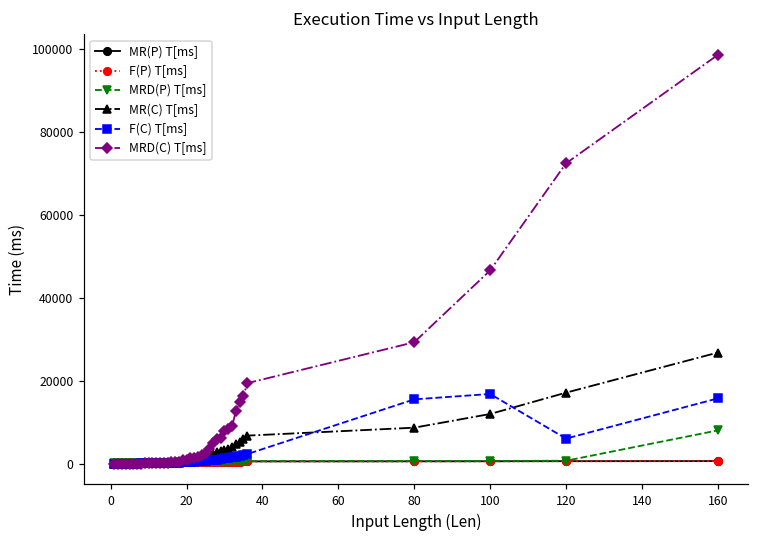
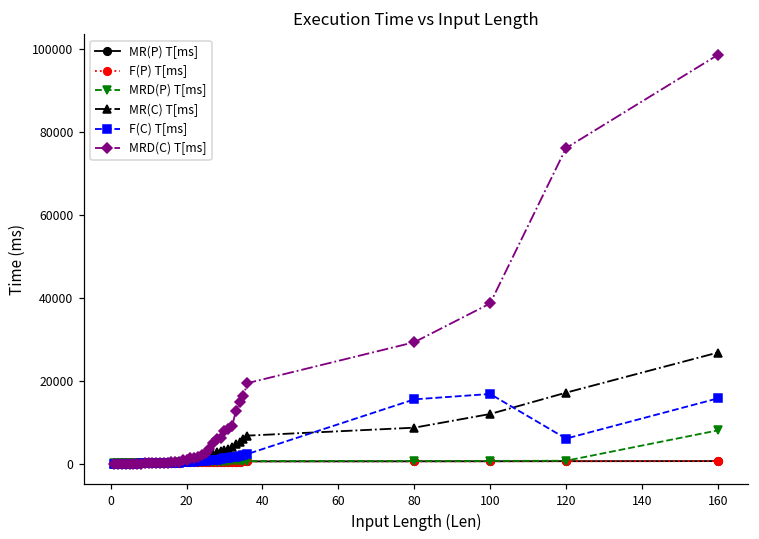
MRD(C) T[ms], 100: 47000 -> 39000
MRD(C) T[ms], 120: 72000 -> 76000
